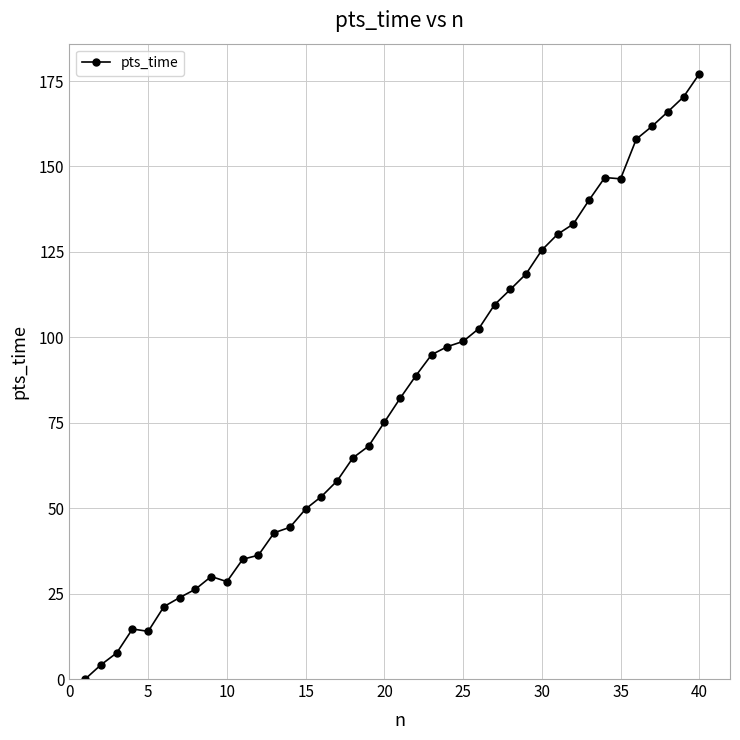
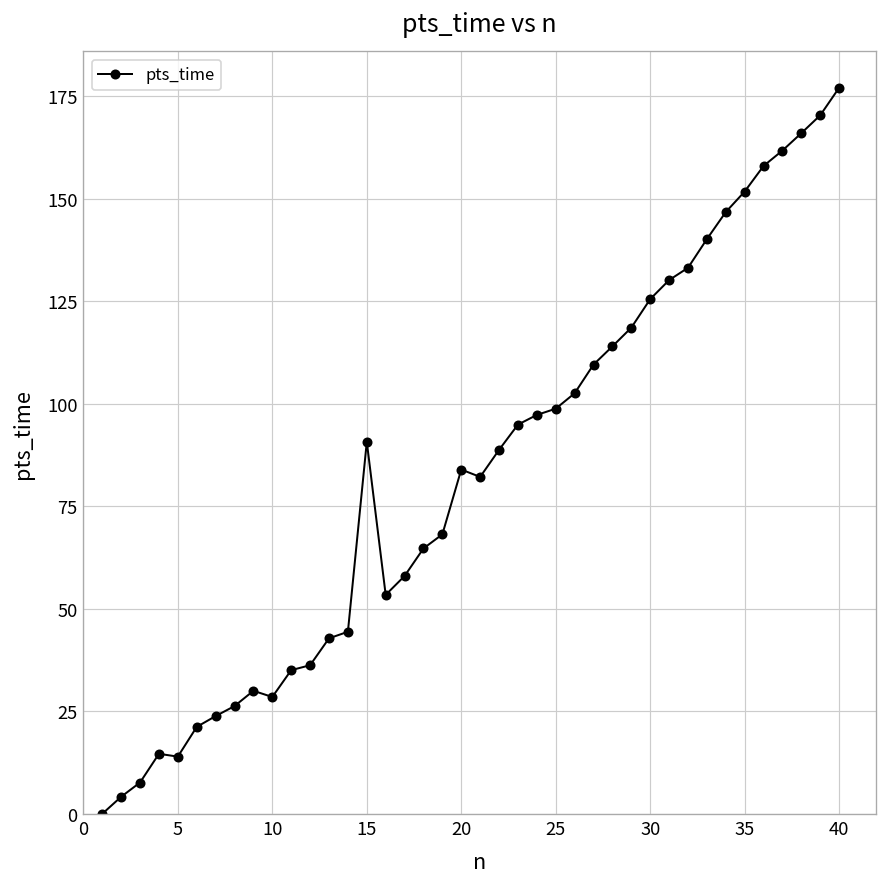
15: 50 -> 91
20: 75 -> 84
35: 146 -> 152
